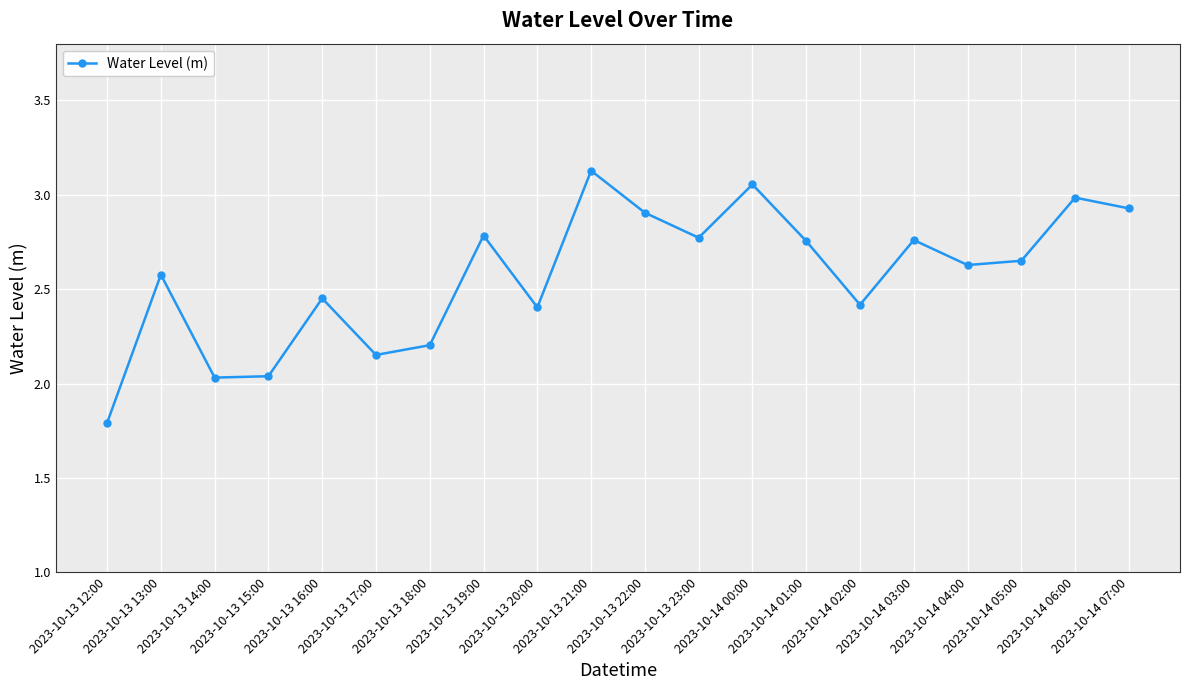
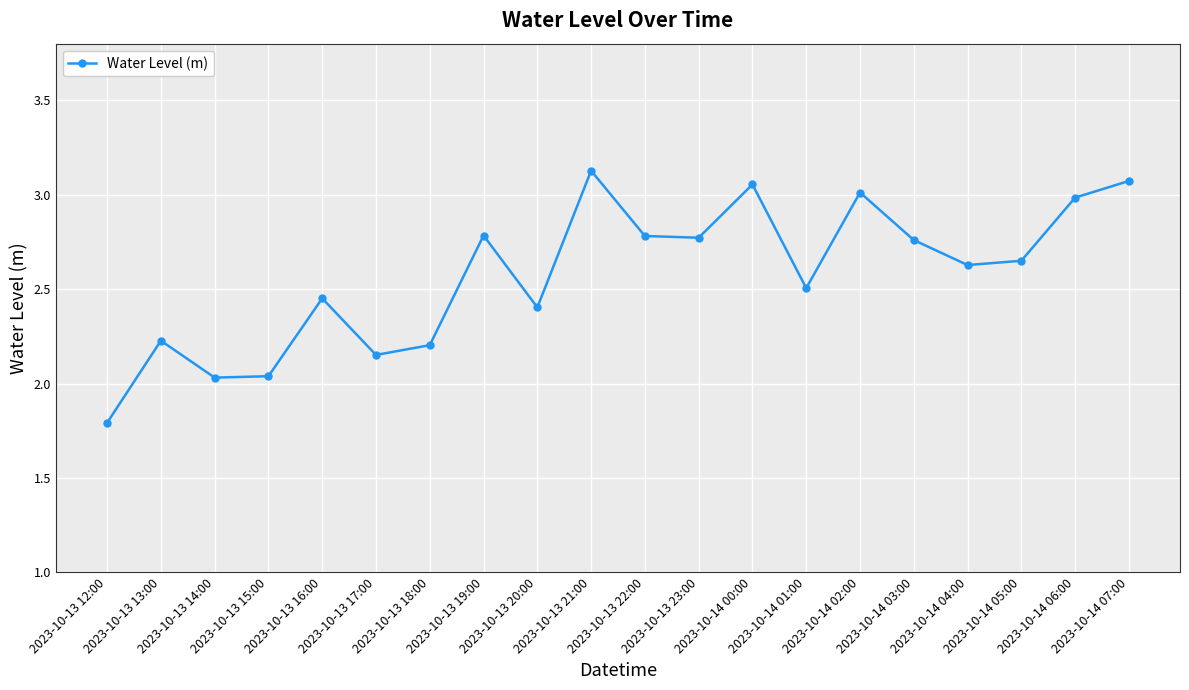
2023-10-13 13:00: 2.58 -> 2.23
2023-10-13 22:00: 2.90 -> 2.78
2023-10-14 01:00: 2.75 -> 2.51
2023-10-14 02:00: 2.42 -> 3.01
2023-10-14 07:00: 2.93 -> 3.07
